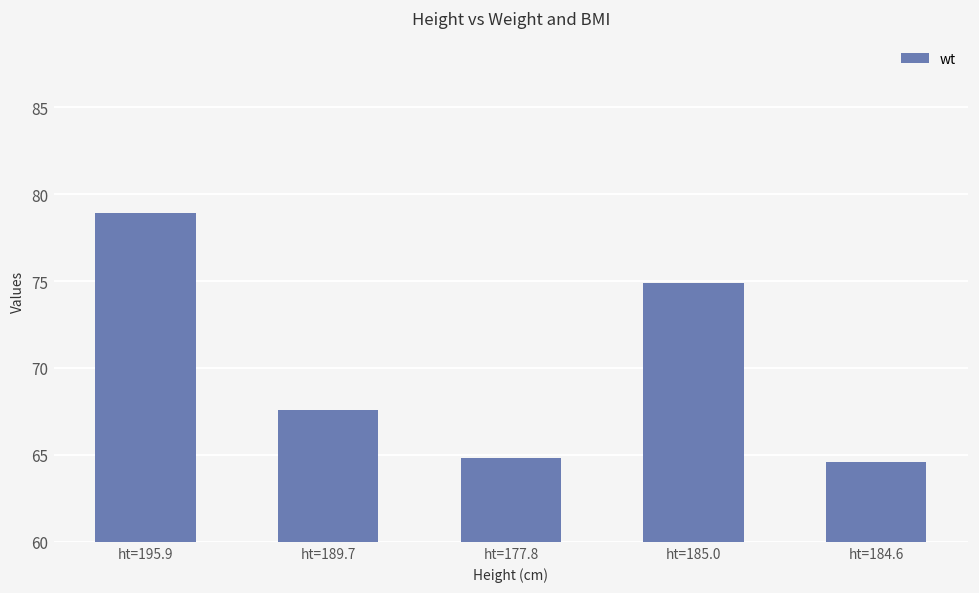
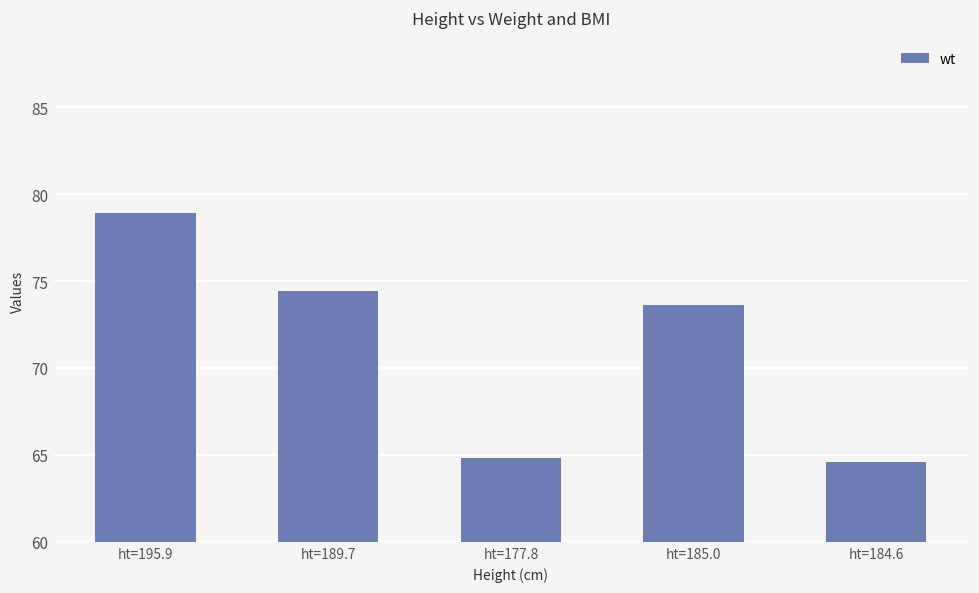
ht=189.7: 67.6 -> 74.4
ht=185.0: 74.9 -> 73.6
